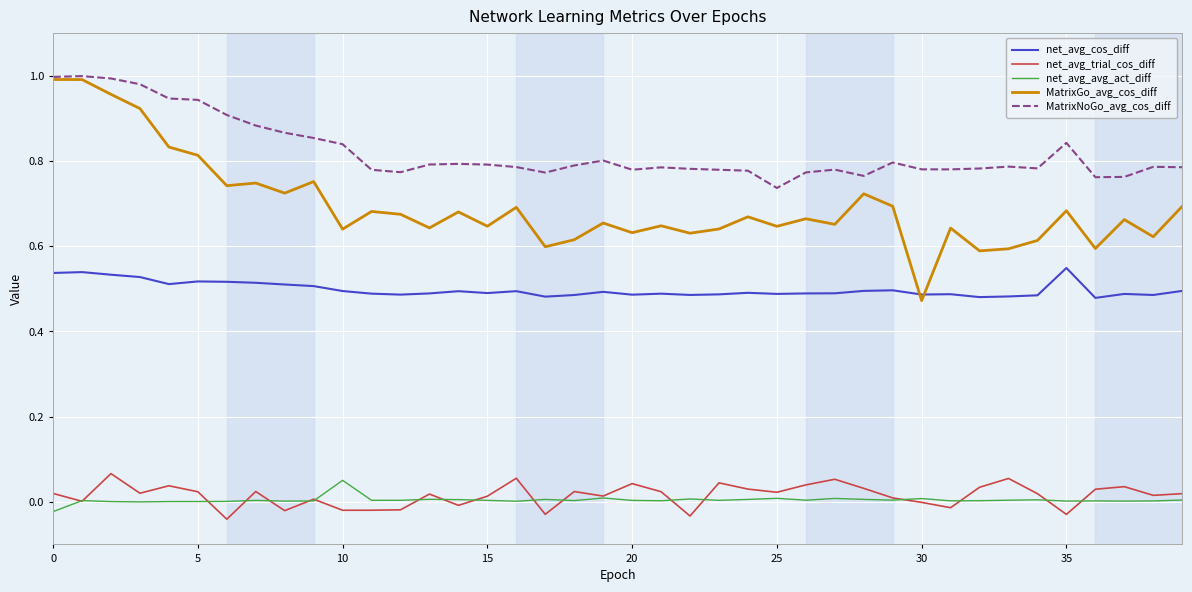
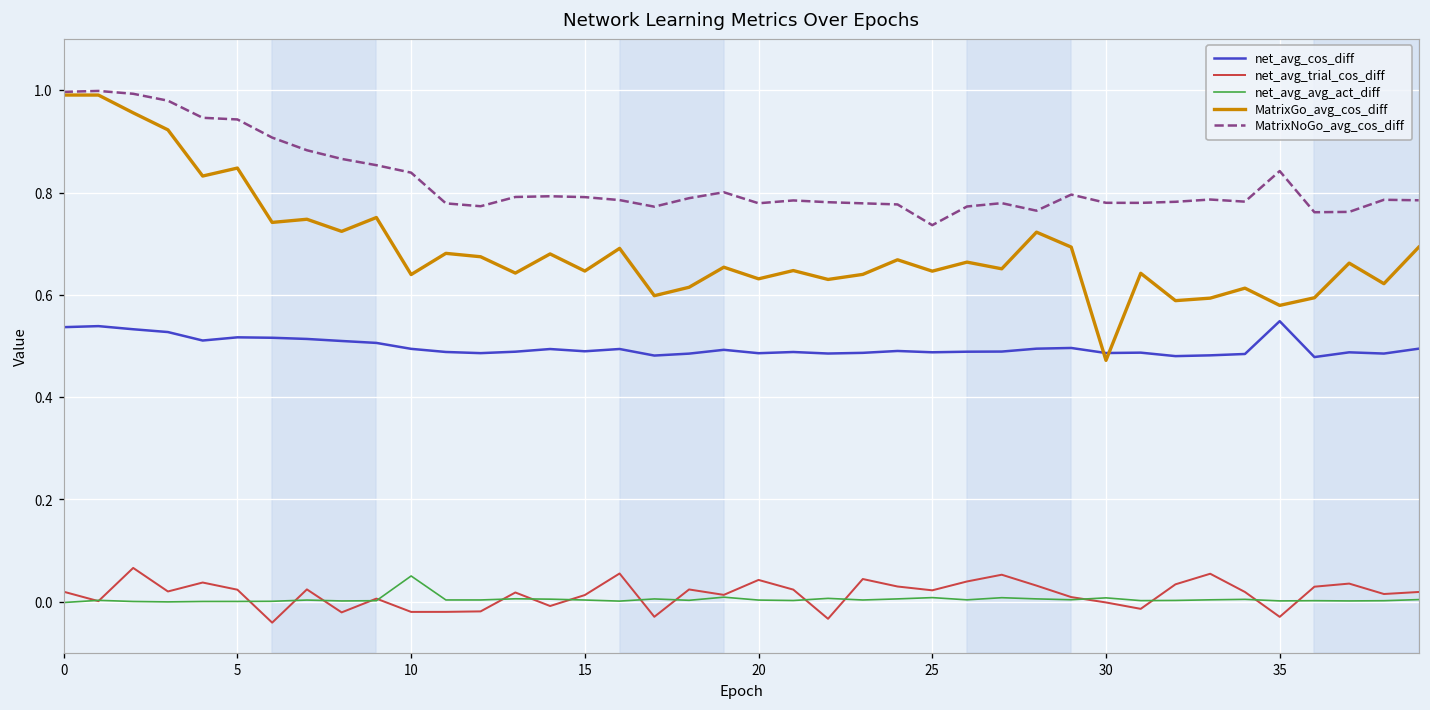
net_avg_avg_act_diff, 0: -0.02 -> 0.00
MatrixGo_avg_cos_diff, 5: 0.81 -> 0.85
MatrixGo_avg_cos_diff, 35: 0.68 -> 0.58
